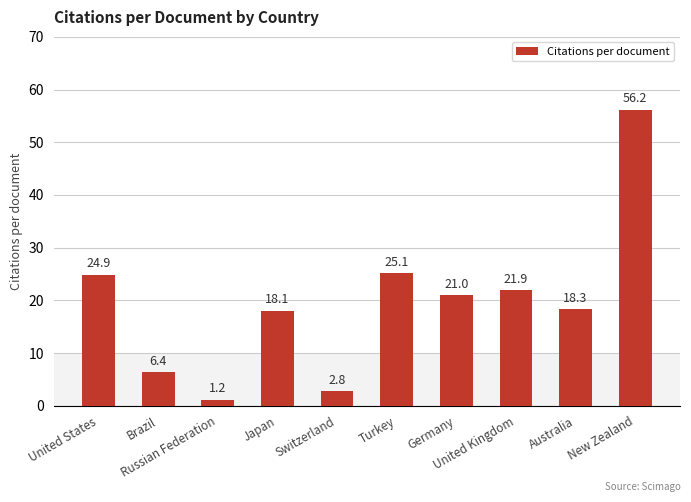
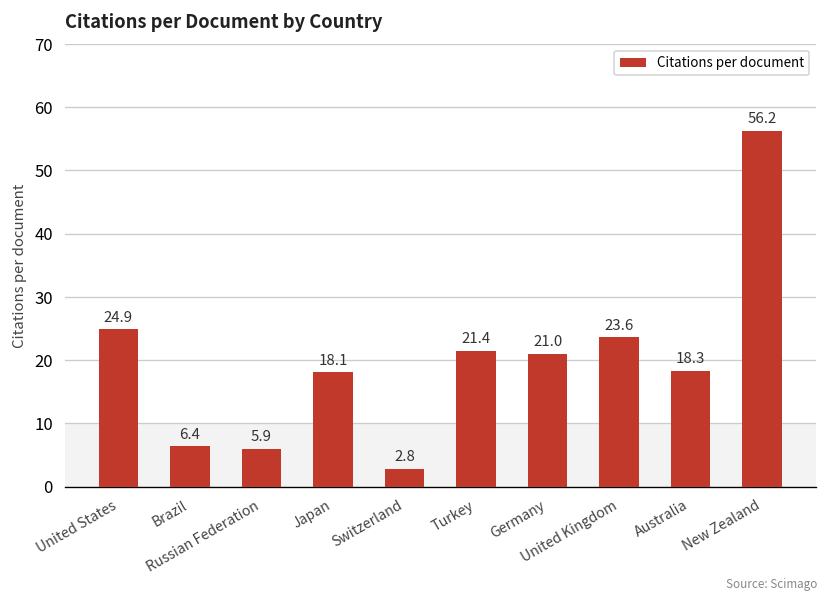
Russian Federation: 1.2 -> 5.9
Turkey: 25.1 -> 21.4
United Kingdom: 21.9 -> 23.6
